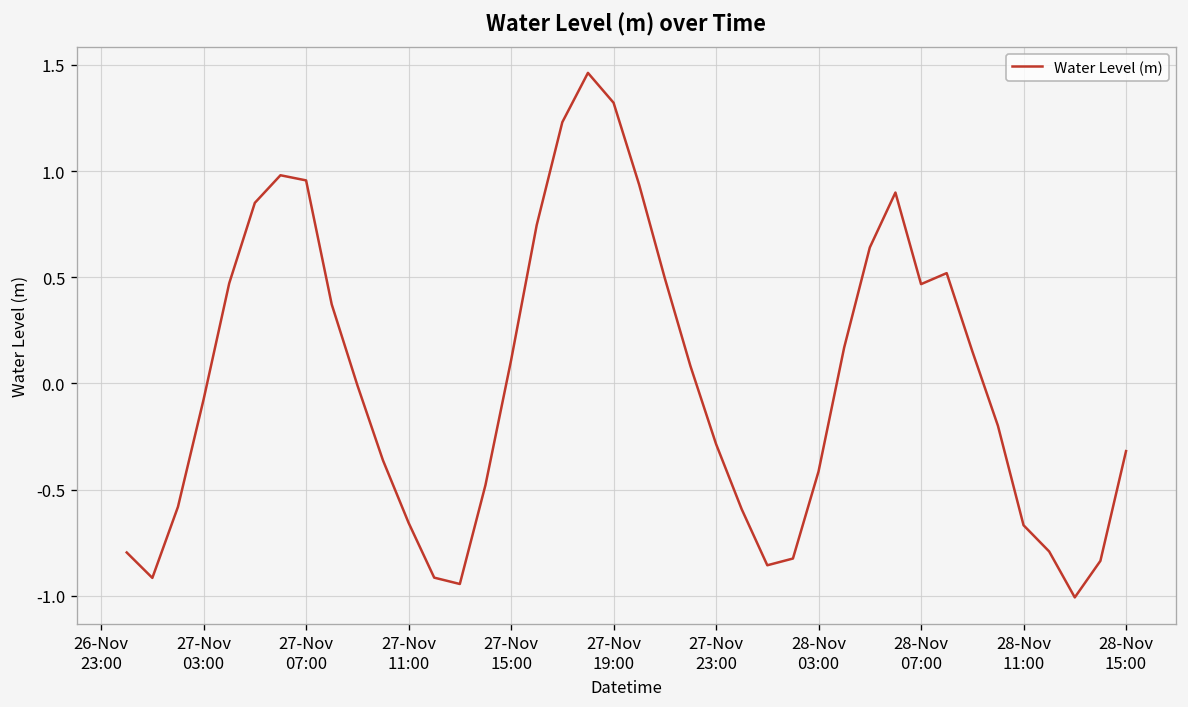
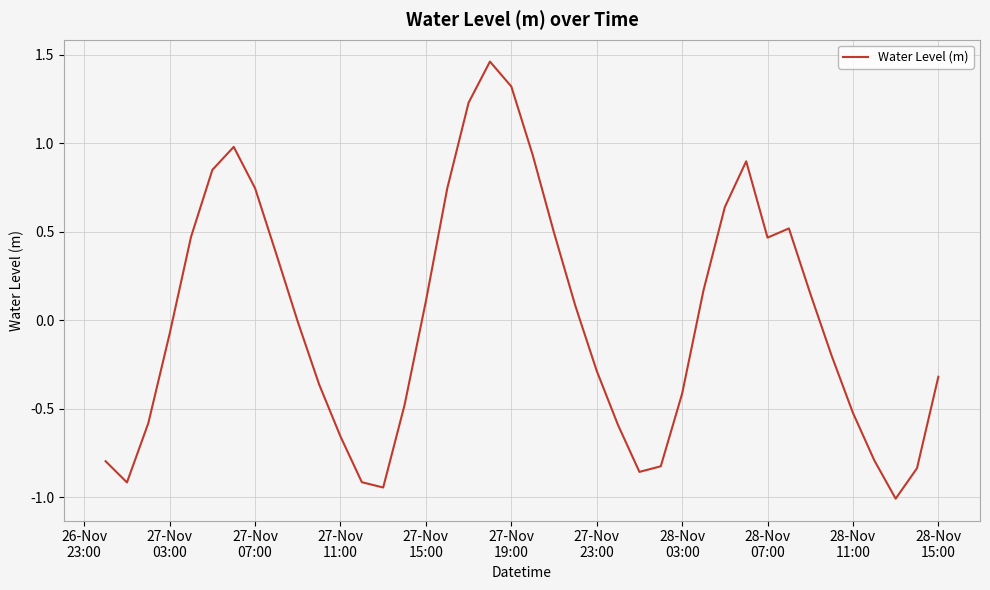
27-Nov 07:00: 0.96 -> 0.75
28-Nov 11:00: -0.67 -> -0.52
